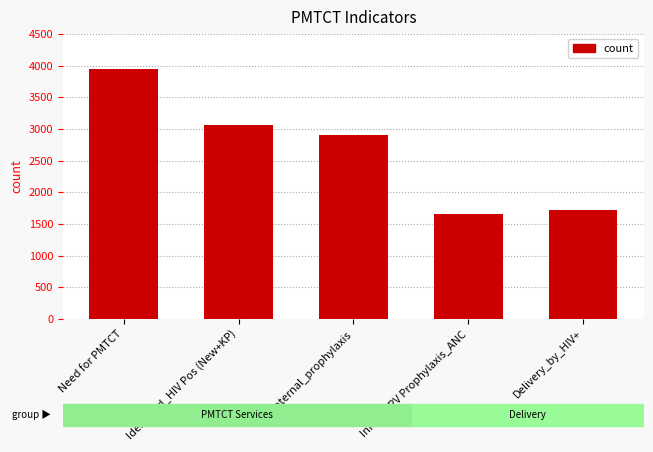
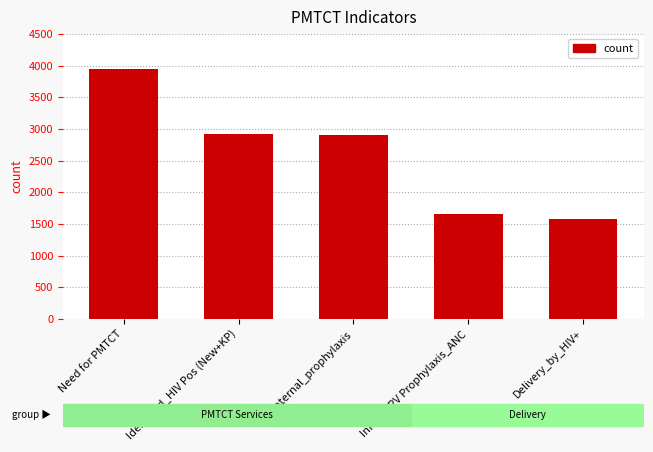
Identified_HIV Pos (New+KP): 3100 -> 2900
Delivery_by_HIV+: 1700 -> 1600
